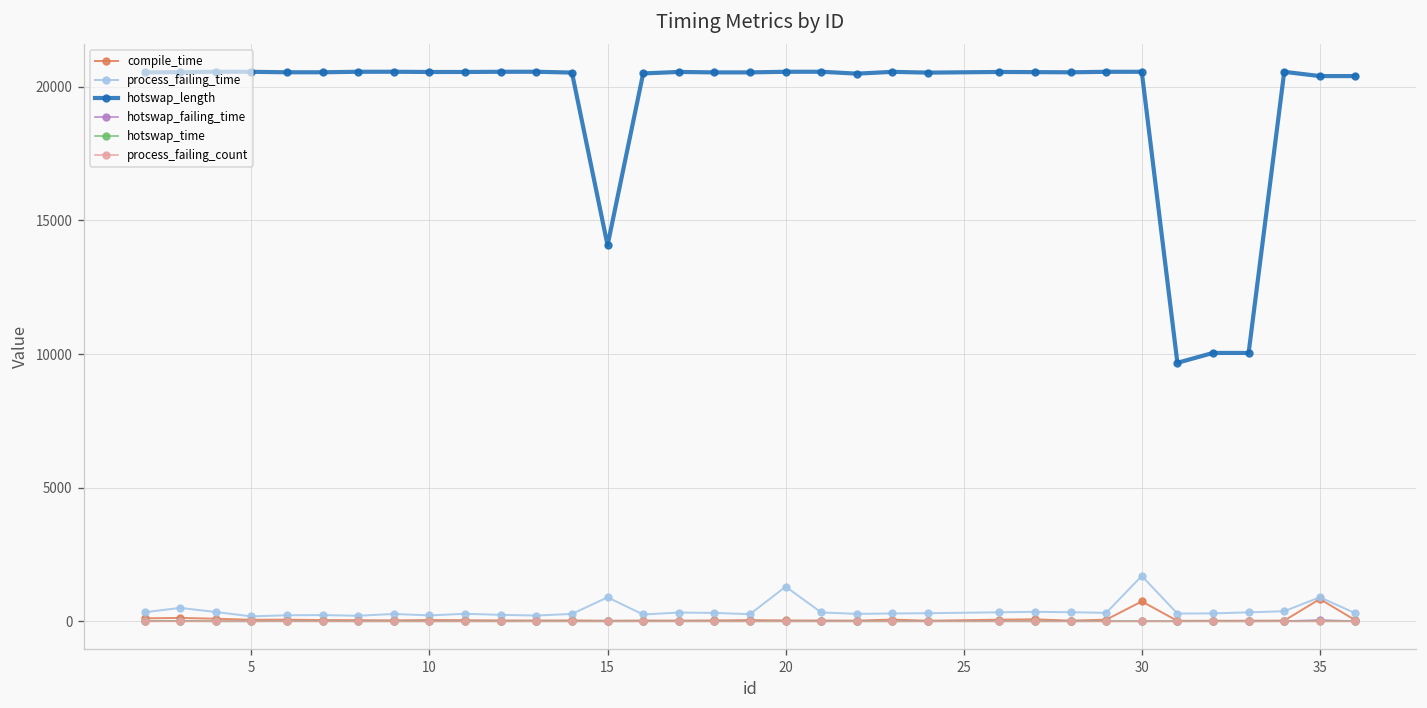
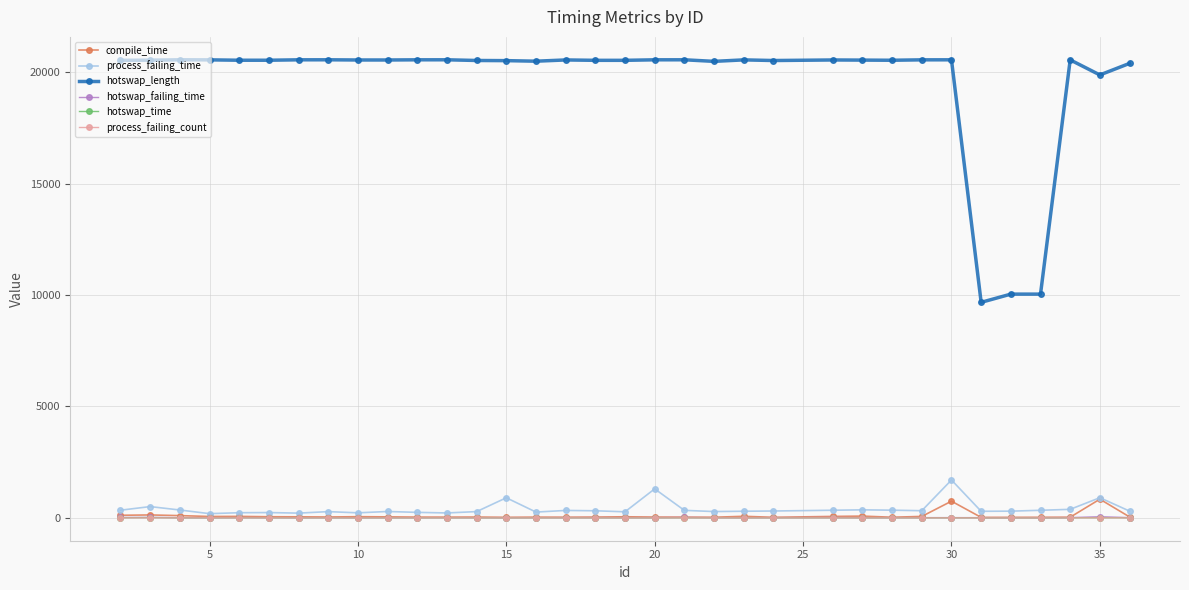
hotswap_length, 15: 14100 -> 20500
hotswap_length, 35: 20400 -> 19900
